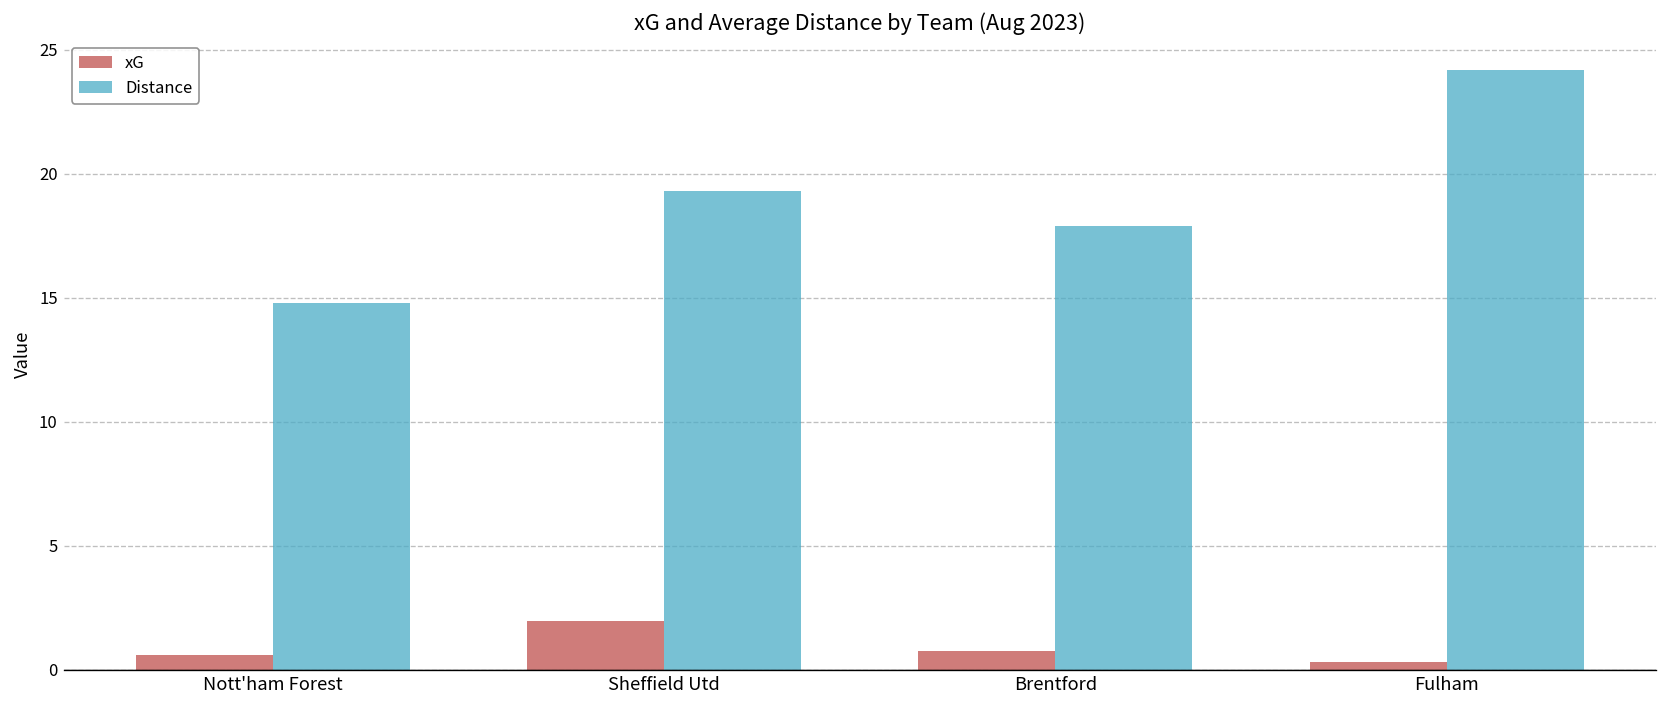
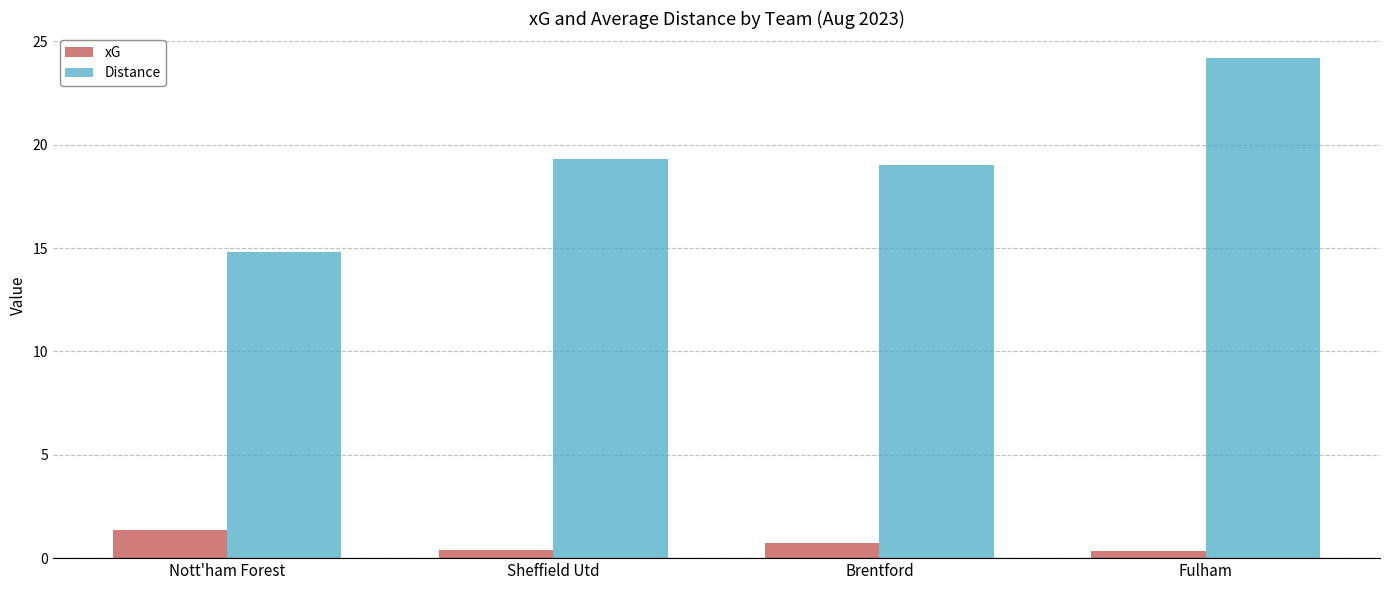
xG, Nott'ham Forest: 0.6 -> 1.3
xG, Sheffield Utd: 2.0 -> 0.4
Distance, Brentford: 17.9 -> 19.0
